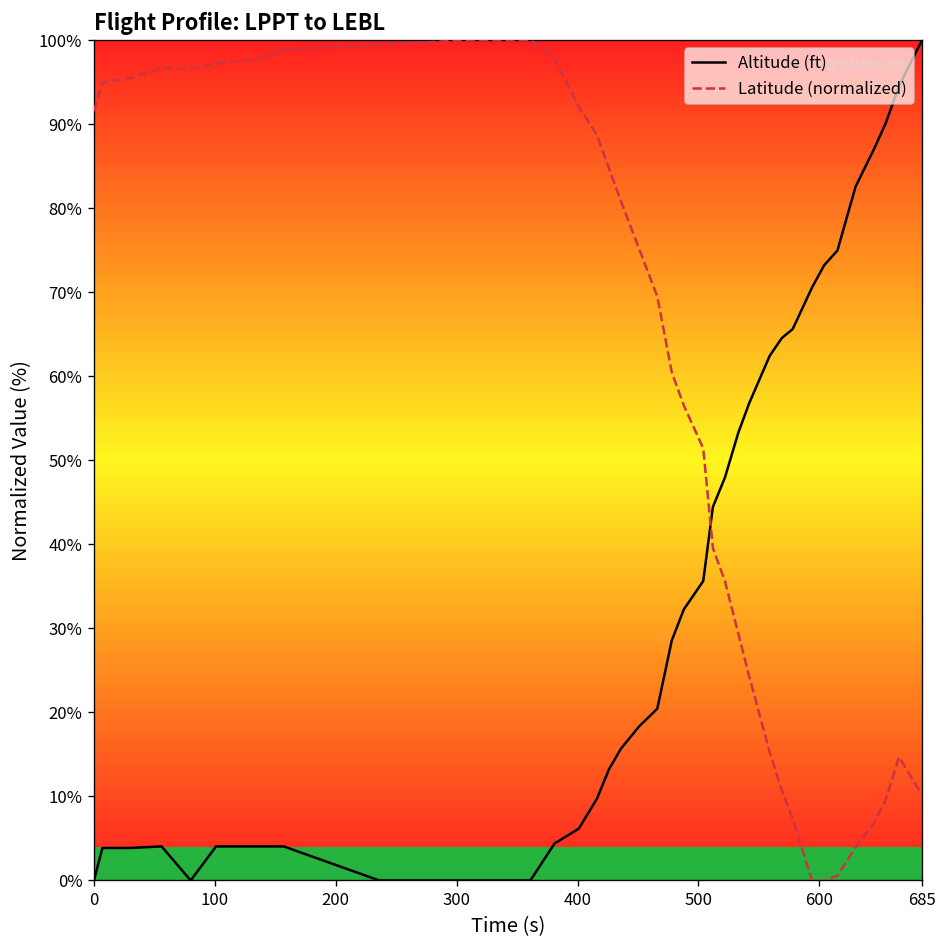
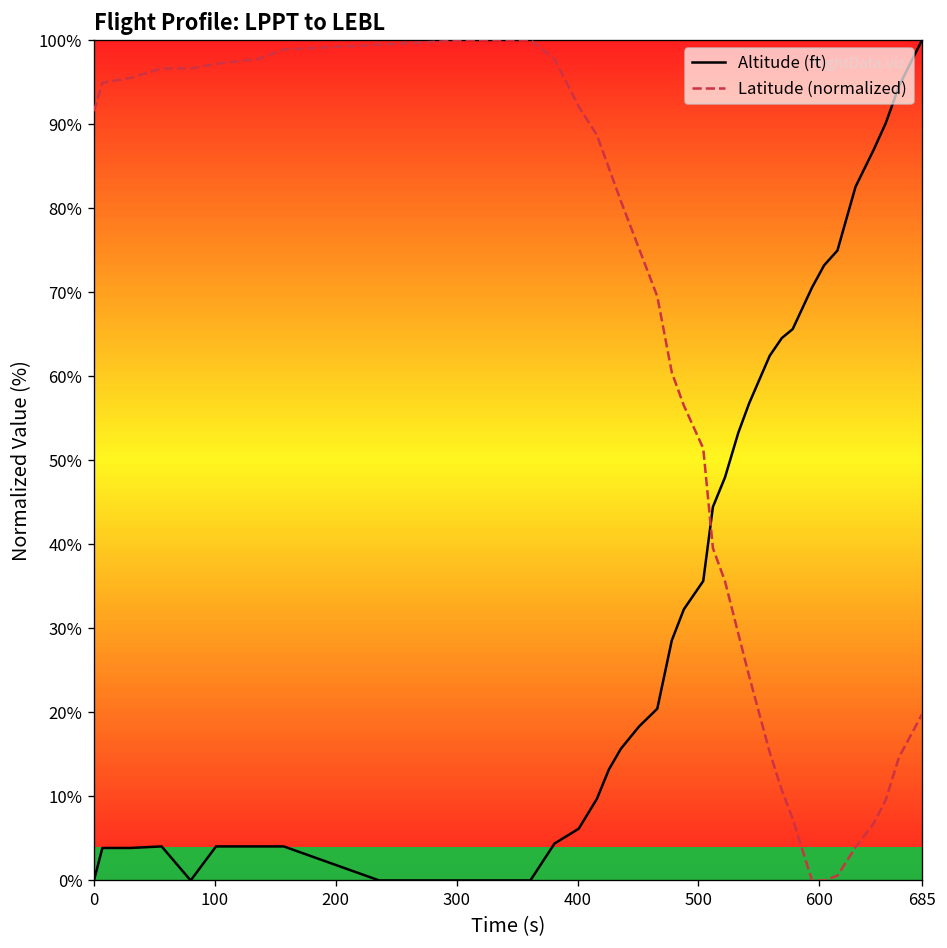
Latitude (normalized), 685: 10% -> 20%
